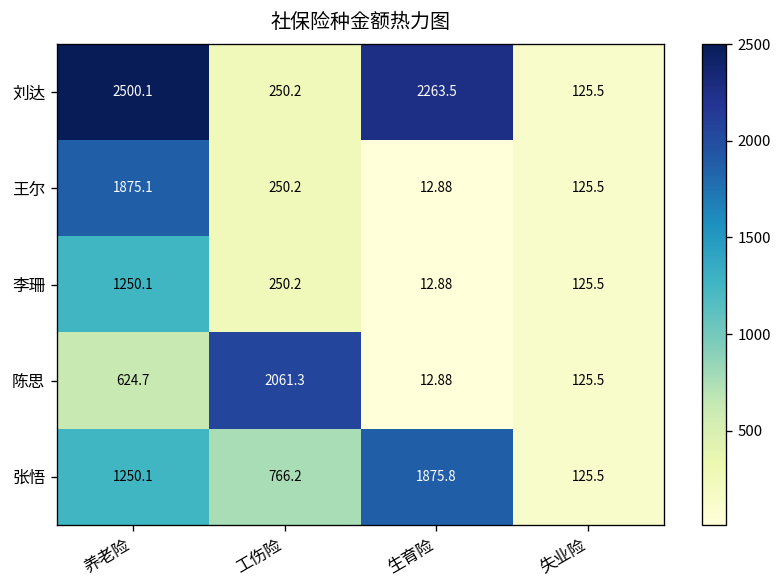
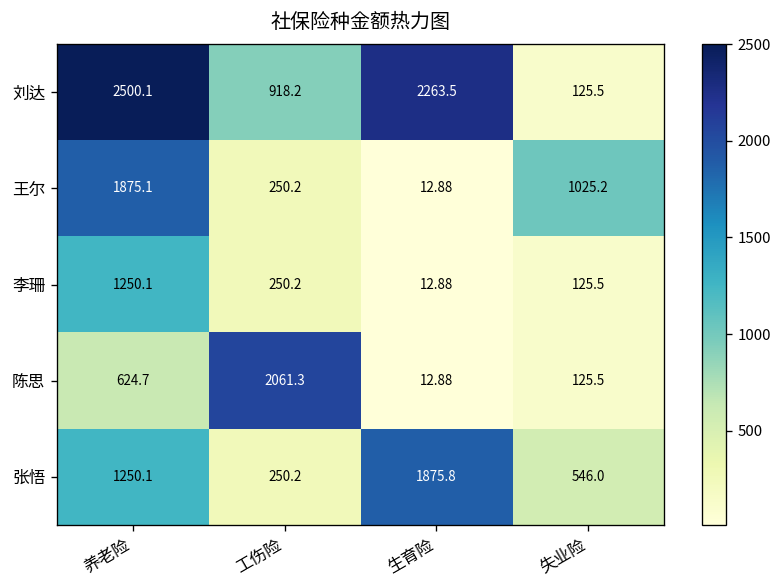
刘达, 工伤险: 250.2 -> 918.2
王尔, 失业险: 125.5 -> 1025.2
张悟, 工伤险: 766.2 -> 250.2
张悟, 失业险: 125.5 -> 546.0
